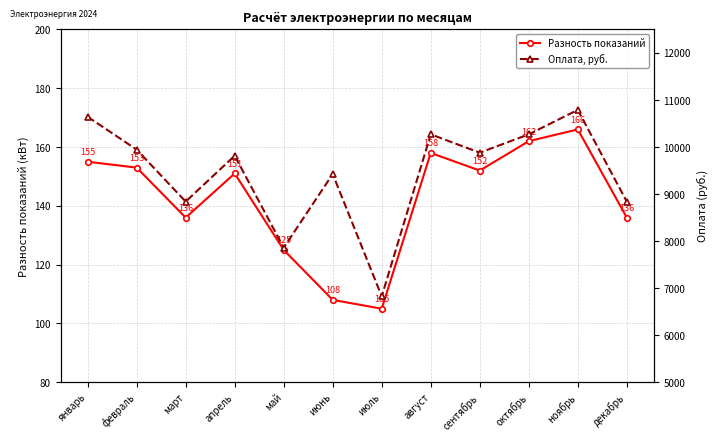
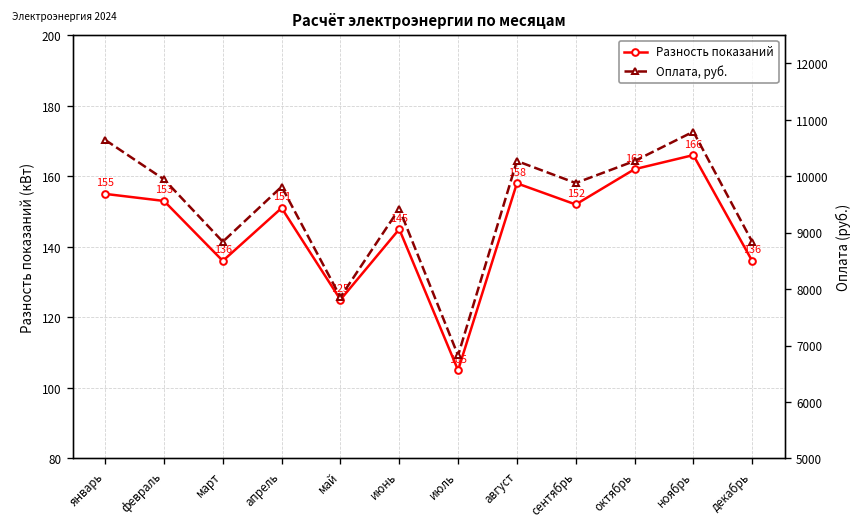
Разность показаний, июнь: 108 -> 145
